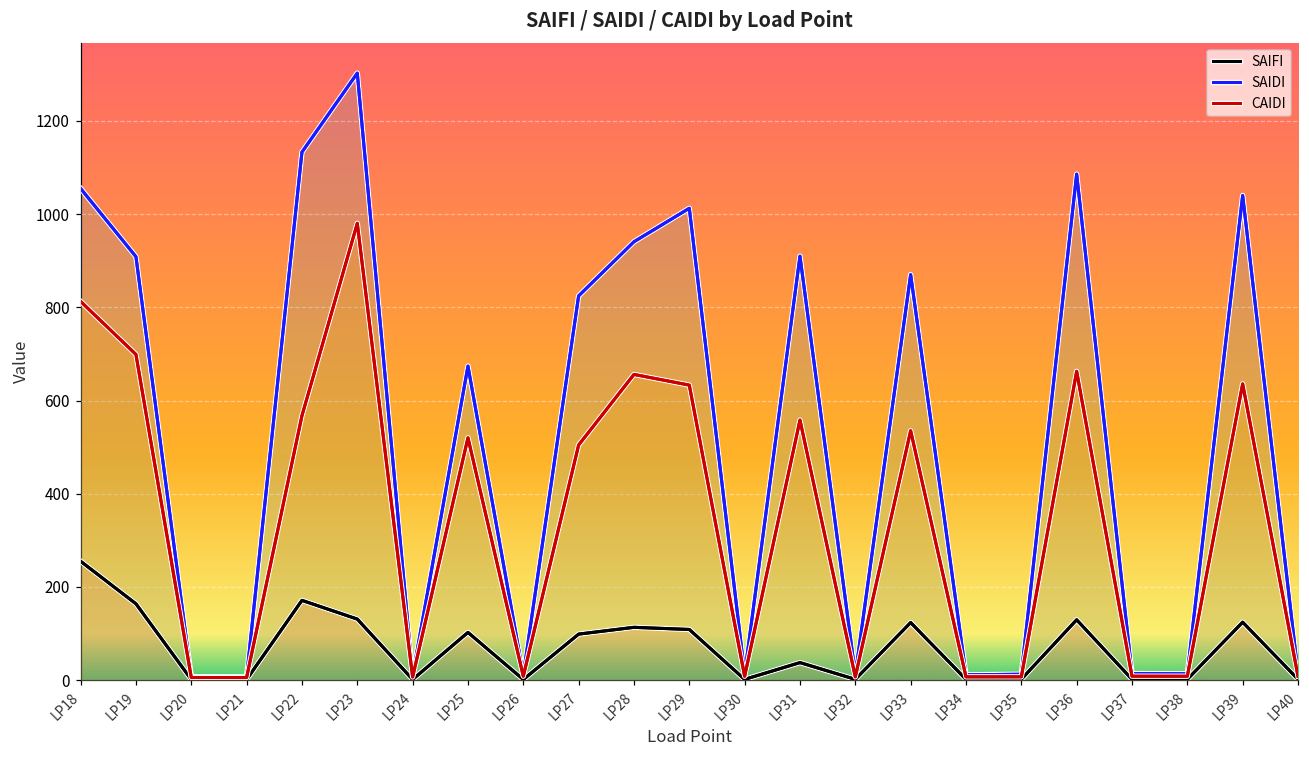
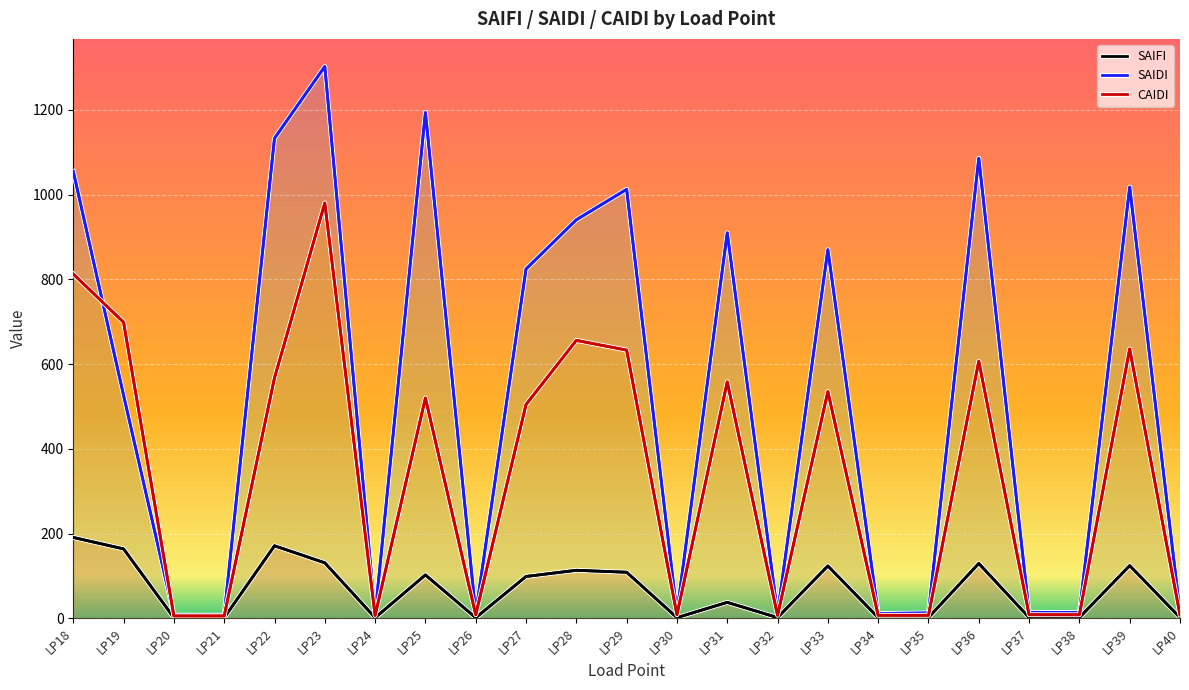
SAIFI, LP18: 260 -> 190
SAIDI, LP19: 910 -> 530
SAIDI, LP25: 670 -> 1190
CAIDI, LP36: 660 -> 610
SAIDI, LP39: 1040 -> 1020
